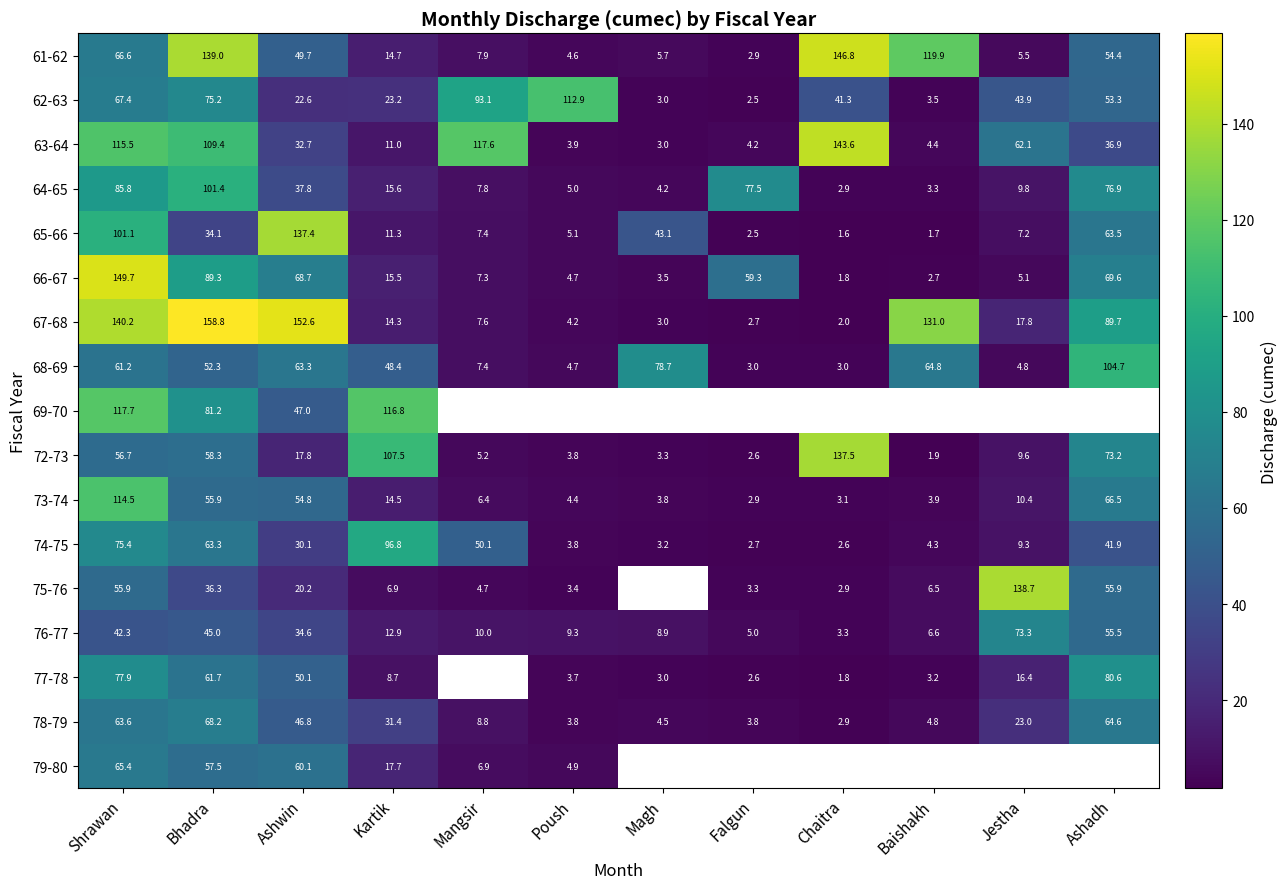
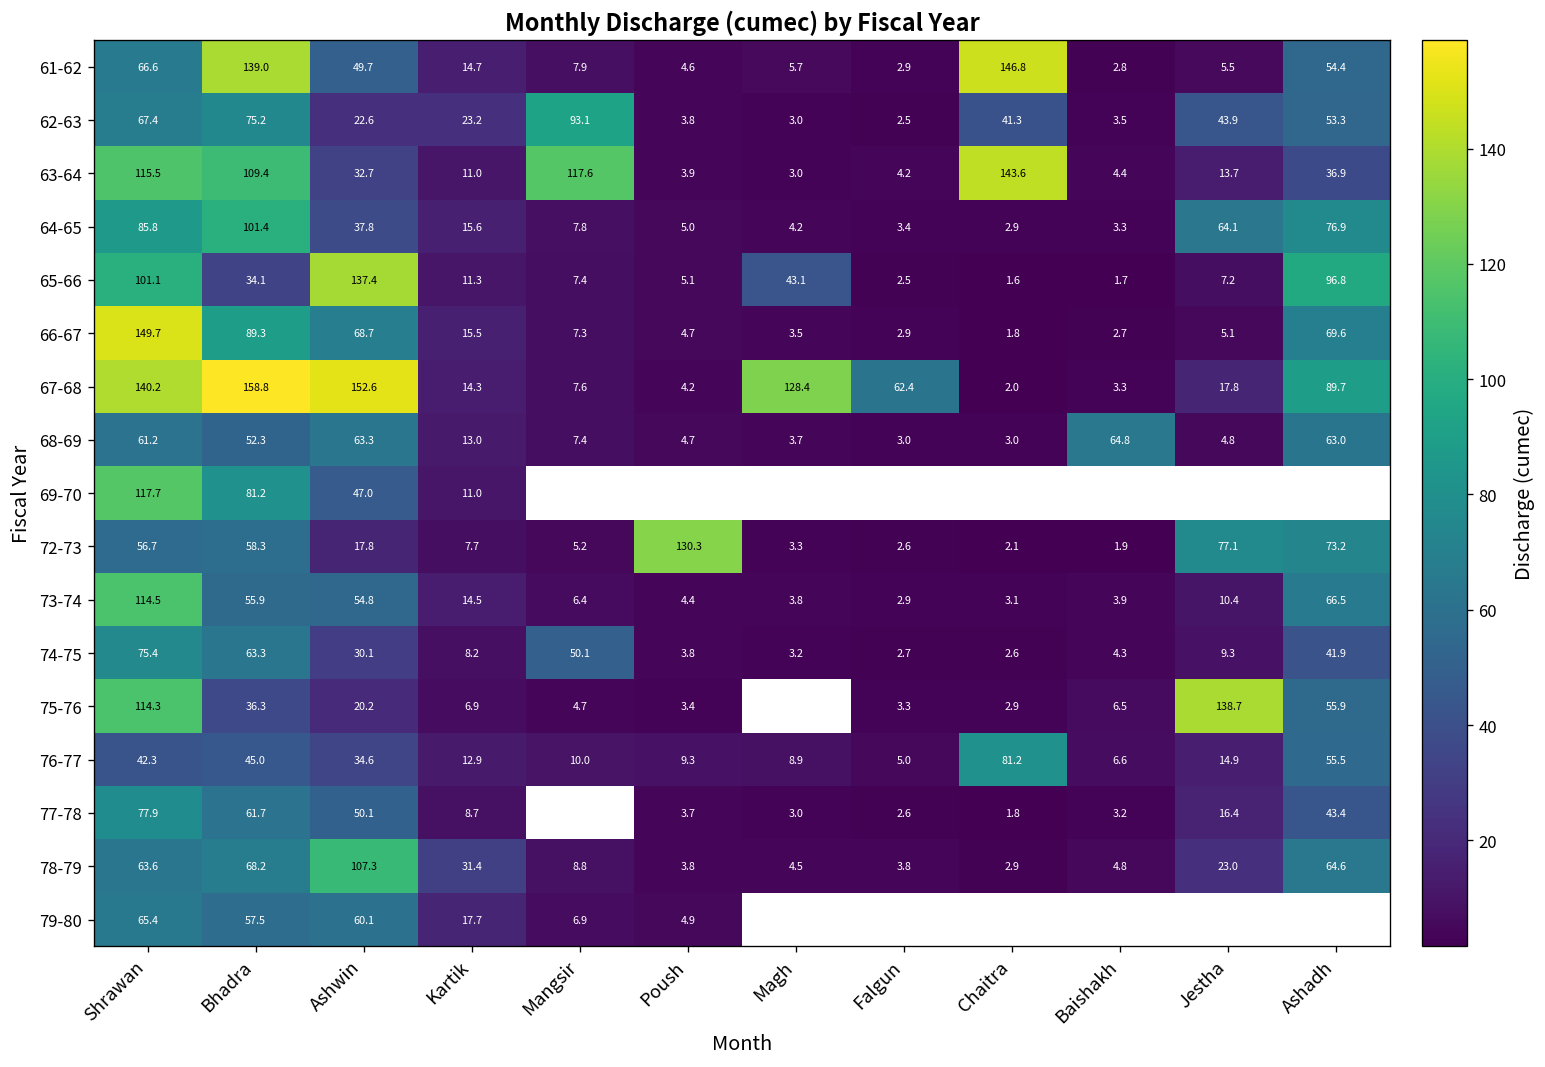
61-62, Baishakh: 119.9 -> 2.8
62-63, Poush: 112.9 -> 3.8
63-64, Jestha: 62.1 -> 13.7
64-65, Falgun: 77.5 -> 3.4
64-65, Jestha: 9.8 -> 64.1
65-66, Ashadh: 63.5 -> 96.8
66-67, Falgun: 59.3 -> 2.9
67-68, Magh: 3.0 -> 128.4
67-68, Falgun: 2.7 -> 62.4
67-68, Baishakh: 131.0 -> 3.3
68-69, Kartik: 48.4 -> 13.0
68-69, Magh: 78.7 -> 3.7
68-69, Ashadh: 104.7 -> 63.0
69-70, Kartik: 116.8 -> 11.0
72-73, Kartik: 107.5 -> 7.7
72-73, Poush: 3.8 -> 130.3
72-73, Chaitra: 137.5 -> 2.1
72-73, Jestha: 9.6 -> 77.1
74-75, Kartik: 96.8 -> 8.2
75-76, Shrawan: 55.9 -> 114.3
76-77, Chaitra: 3.3 -> 81.2
76-77, Jestha: 73.3 -> 14.9
77-78, Ashadh: 80.6 -> 43.4
78-79, Ashwin: 46.8 -> 107.3
